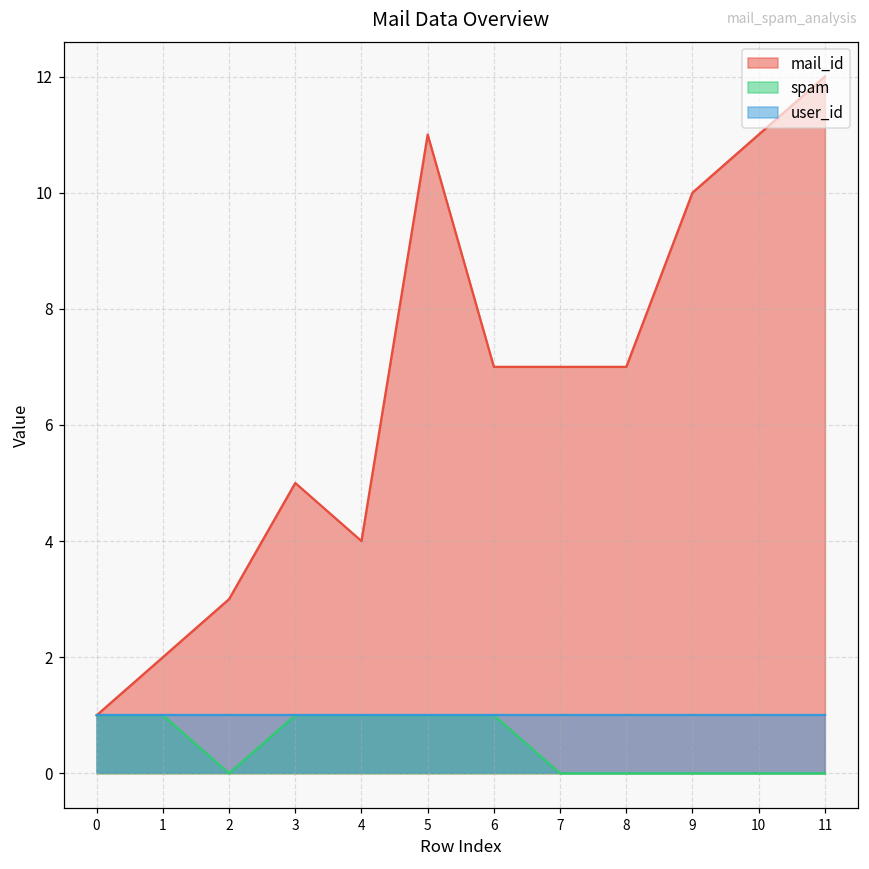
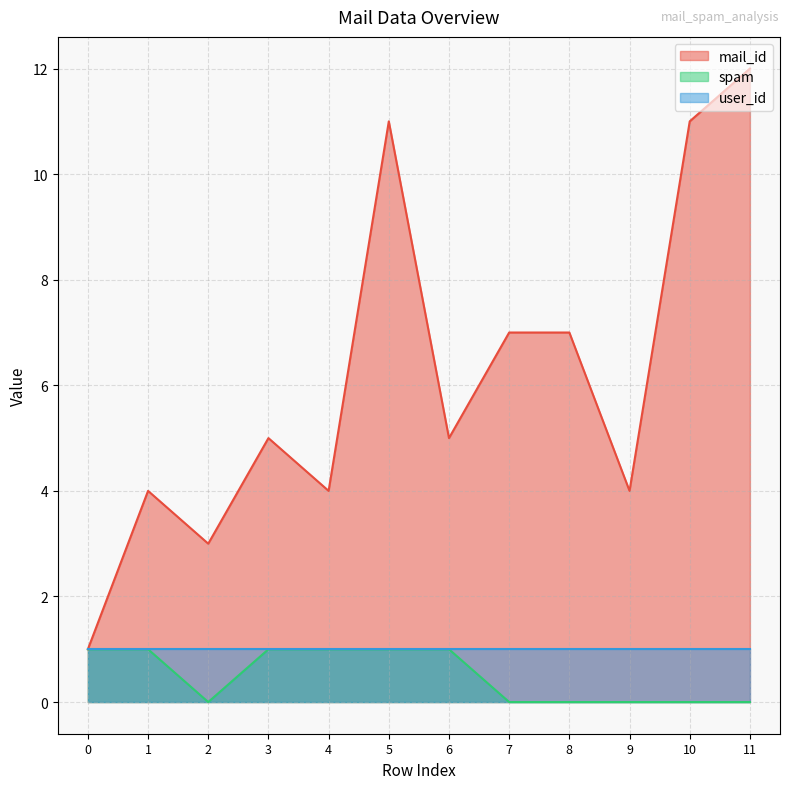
mail_id, 1: 2 -> 4
mail_id, 6: 7 -> 5
mail_id, 9: 10 -> 4
